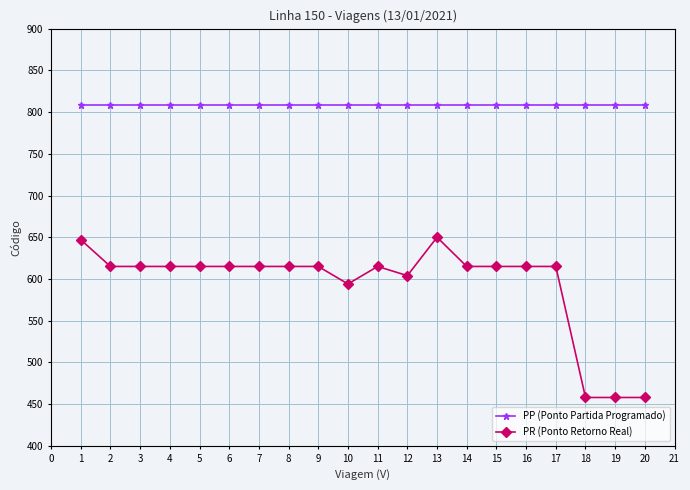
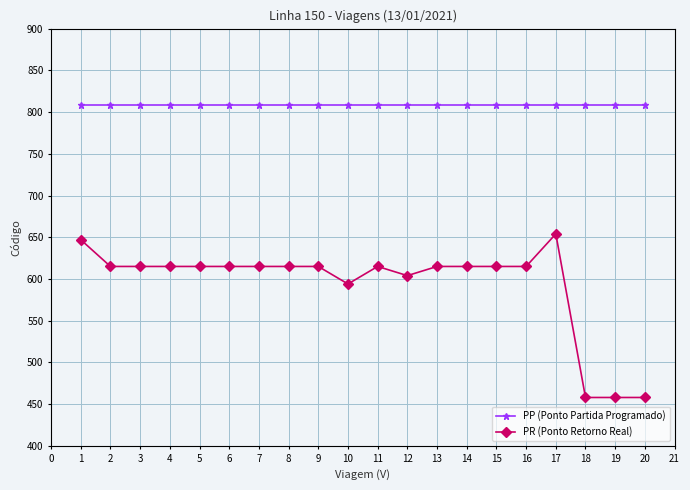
PR (Ponto Retorno Real), 13: 650 -> 620
PR (Ponto Retorno Real), 17: 620 -> 650
